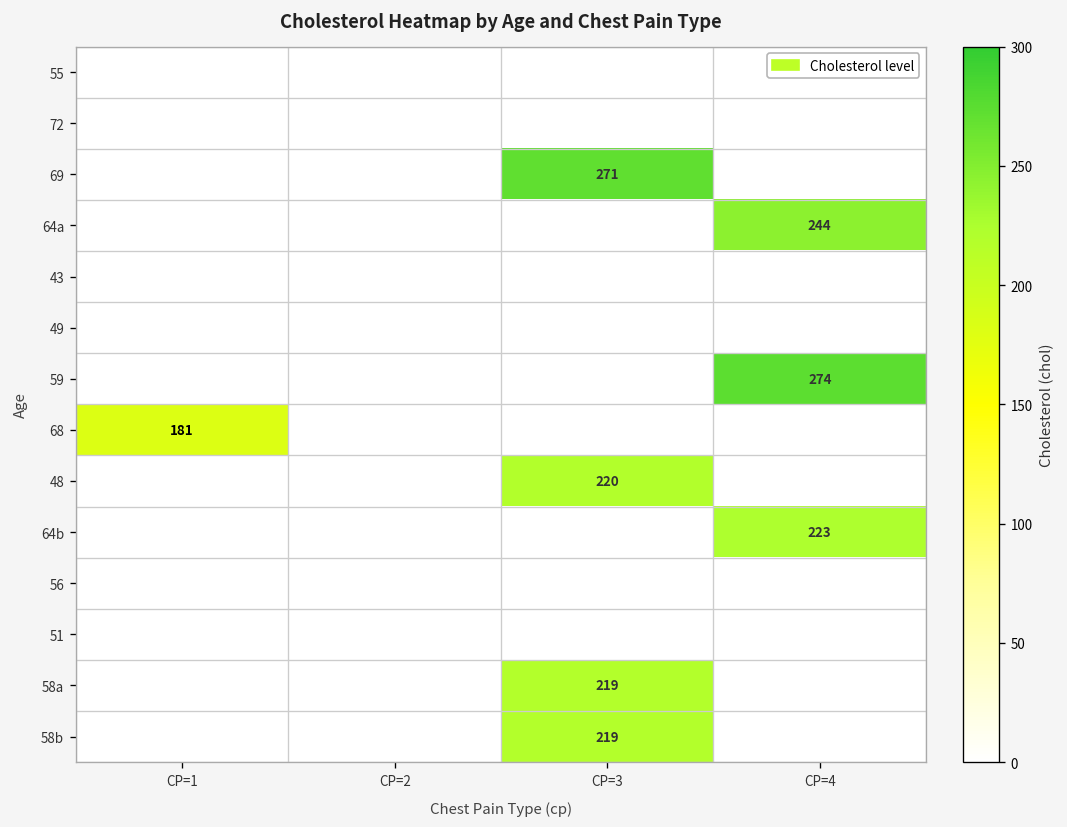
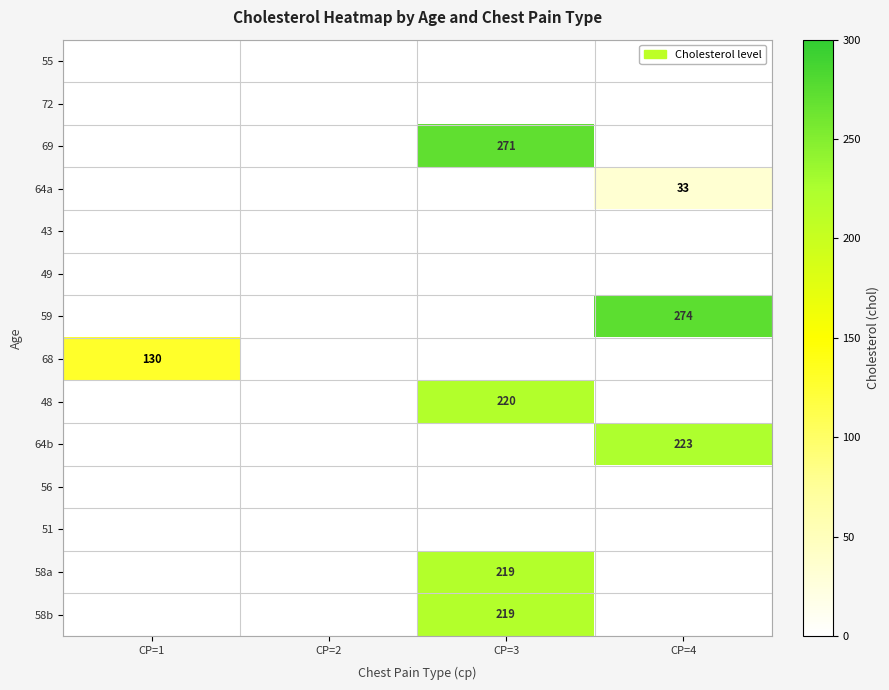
64a, CP=4: 244 -> 33
68, CP=1: 181 -> 130
